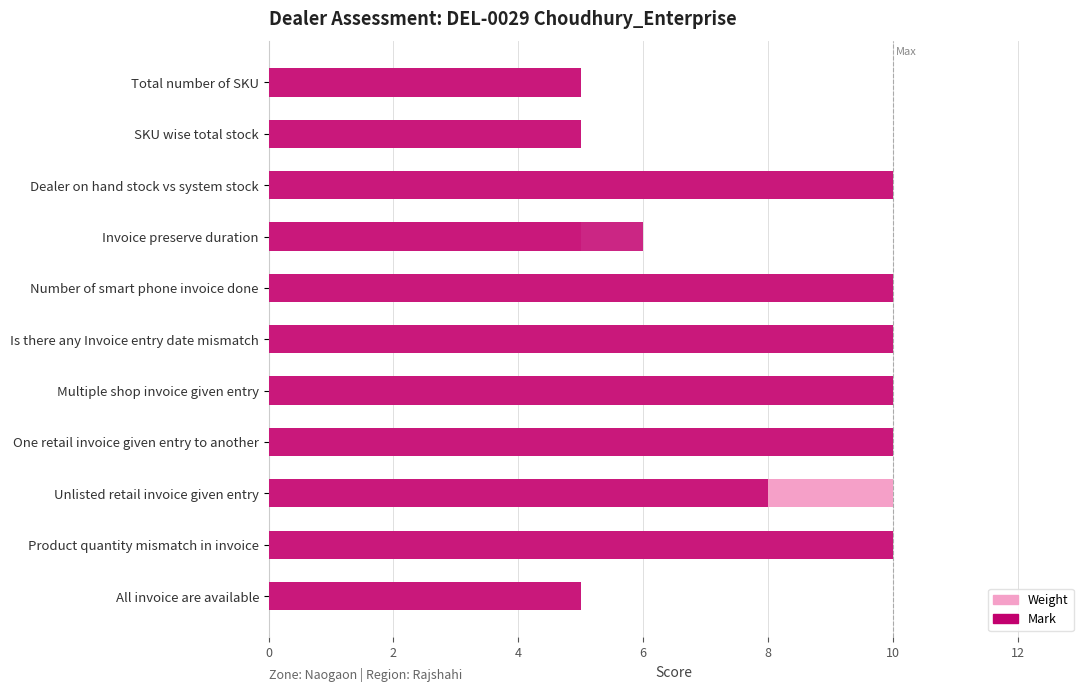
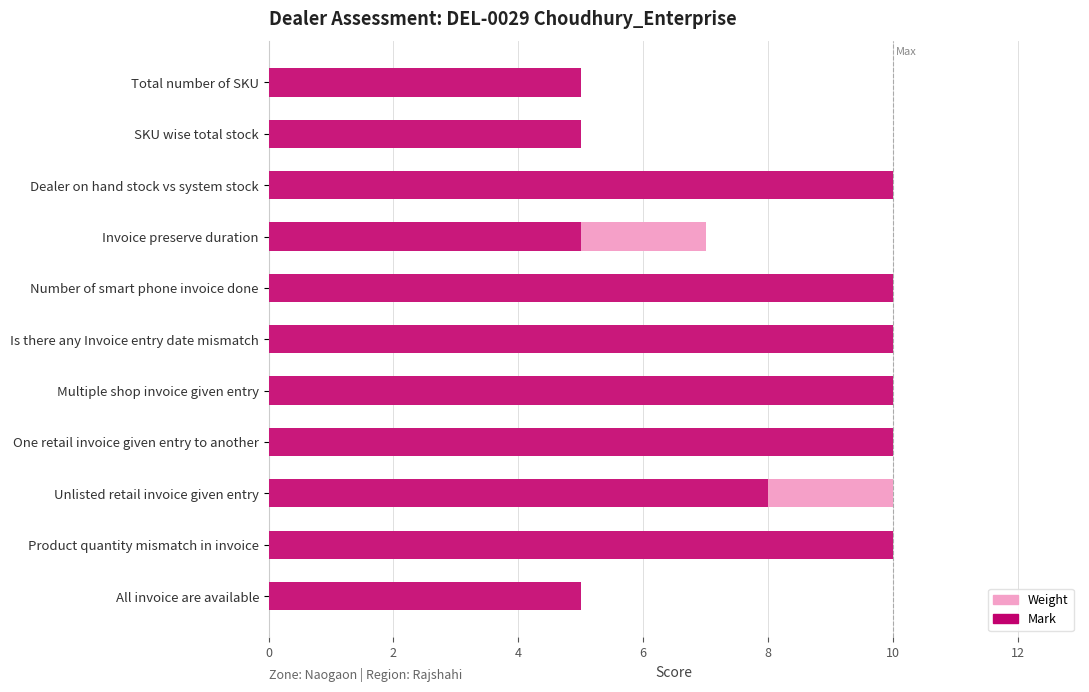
Weight, Invoice preserve duration: 5 -> 7
Mark, Invoice preserve duration: 6 -> 5
